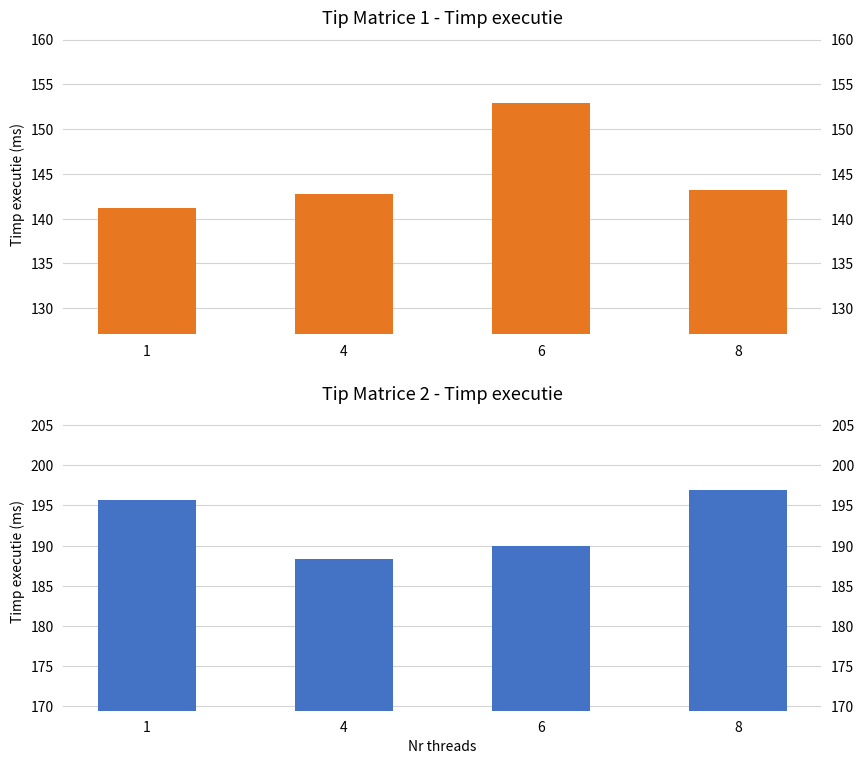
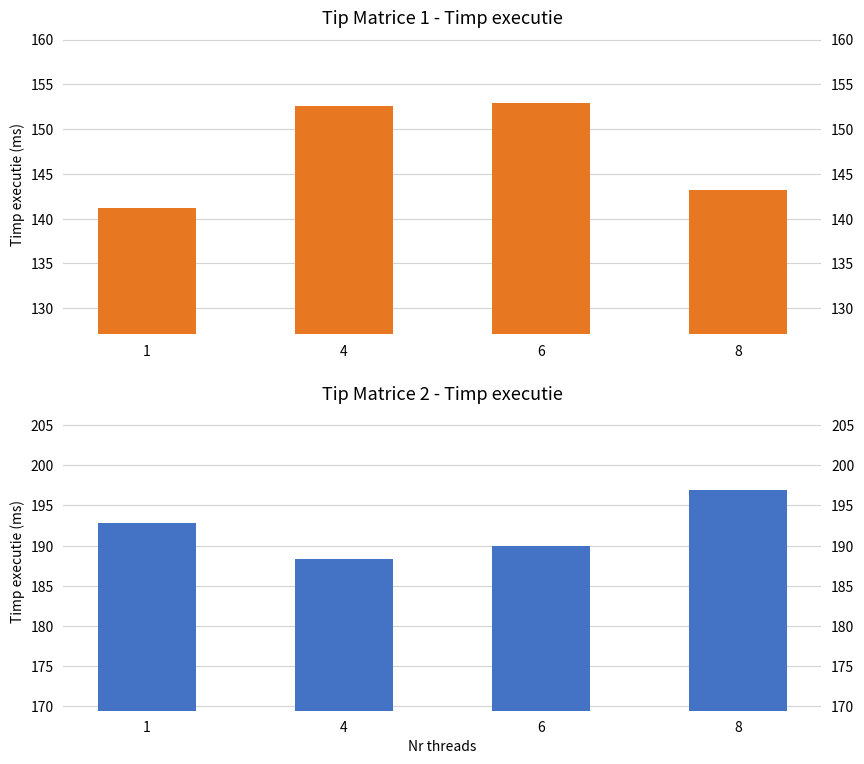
Tip Matrice 1 - Timp executie, 4: 143 -> 153
Tip Matrice 2 - Timp executie, 1: 196 -> 193
